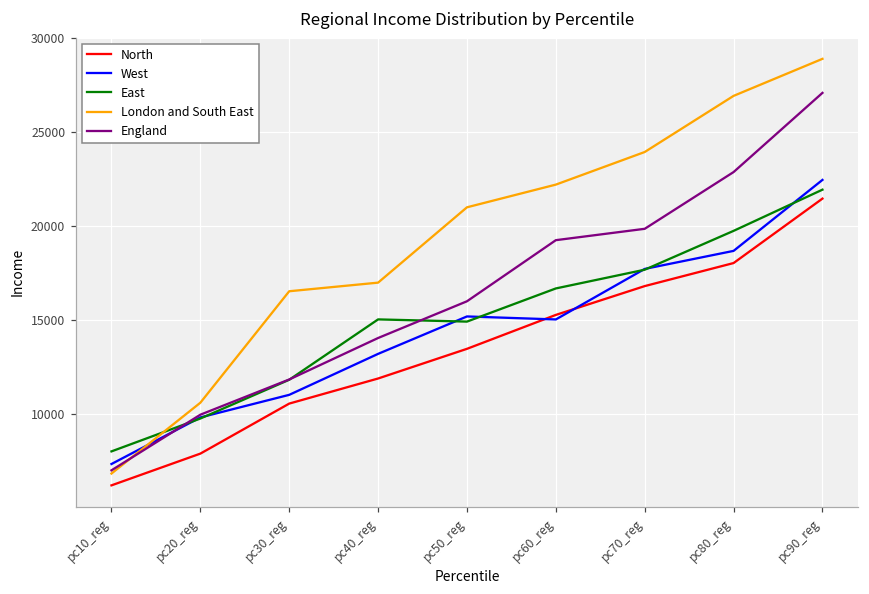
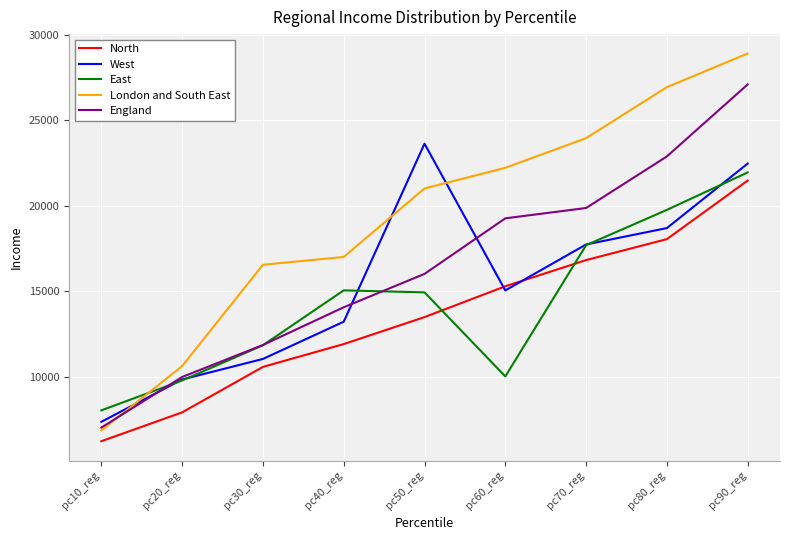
West, pc50_reg: 15200 -> 23600
East, pc60_reg: 16700 -> 10000
